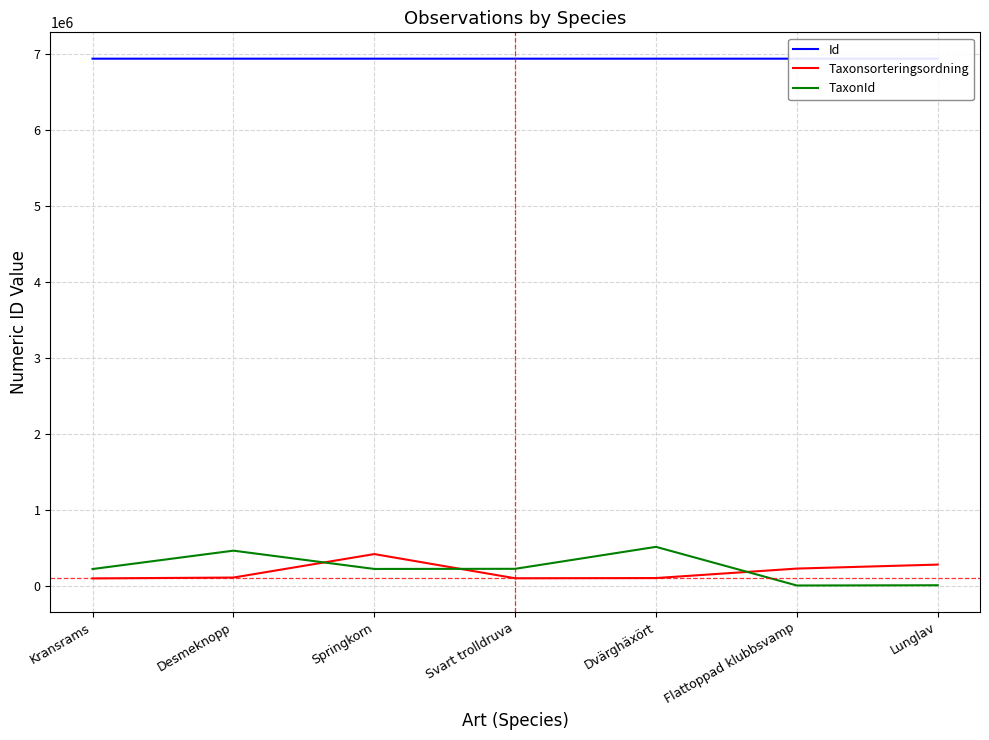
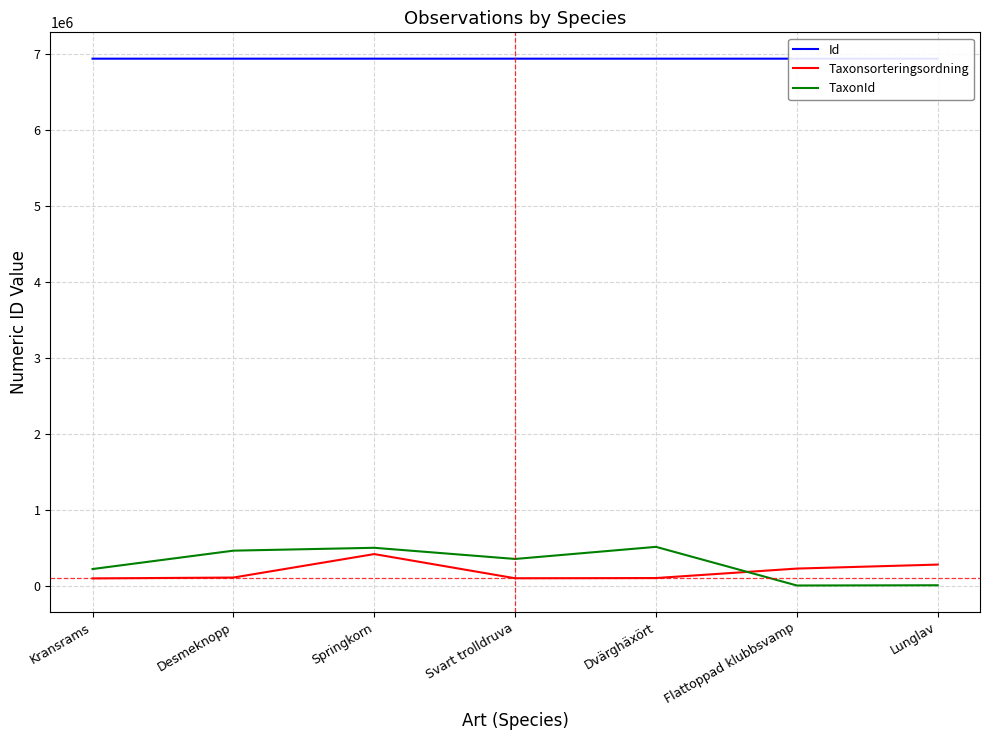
TaxonId, Springkorn: 200000 -> 500000
TaxonId, Svart trolldruva: 200000 -> 400000
